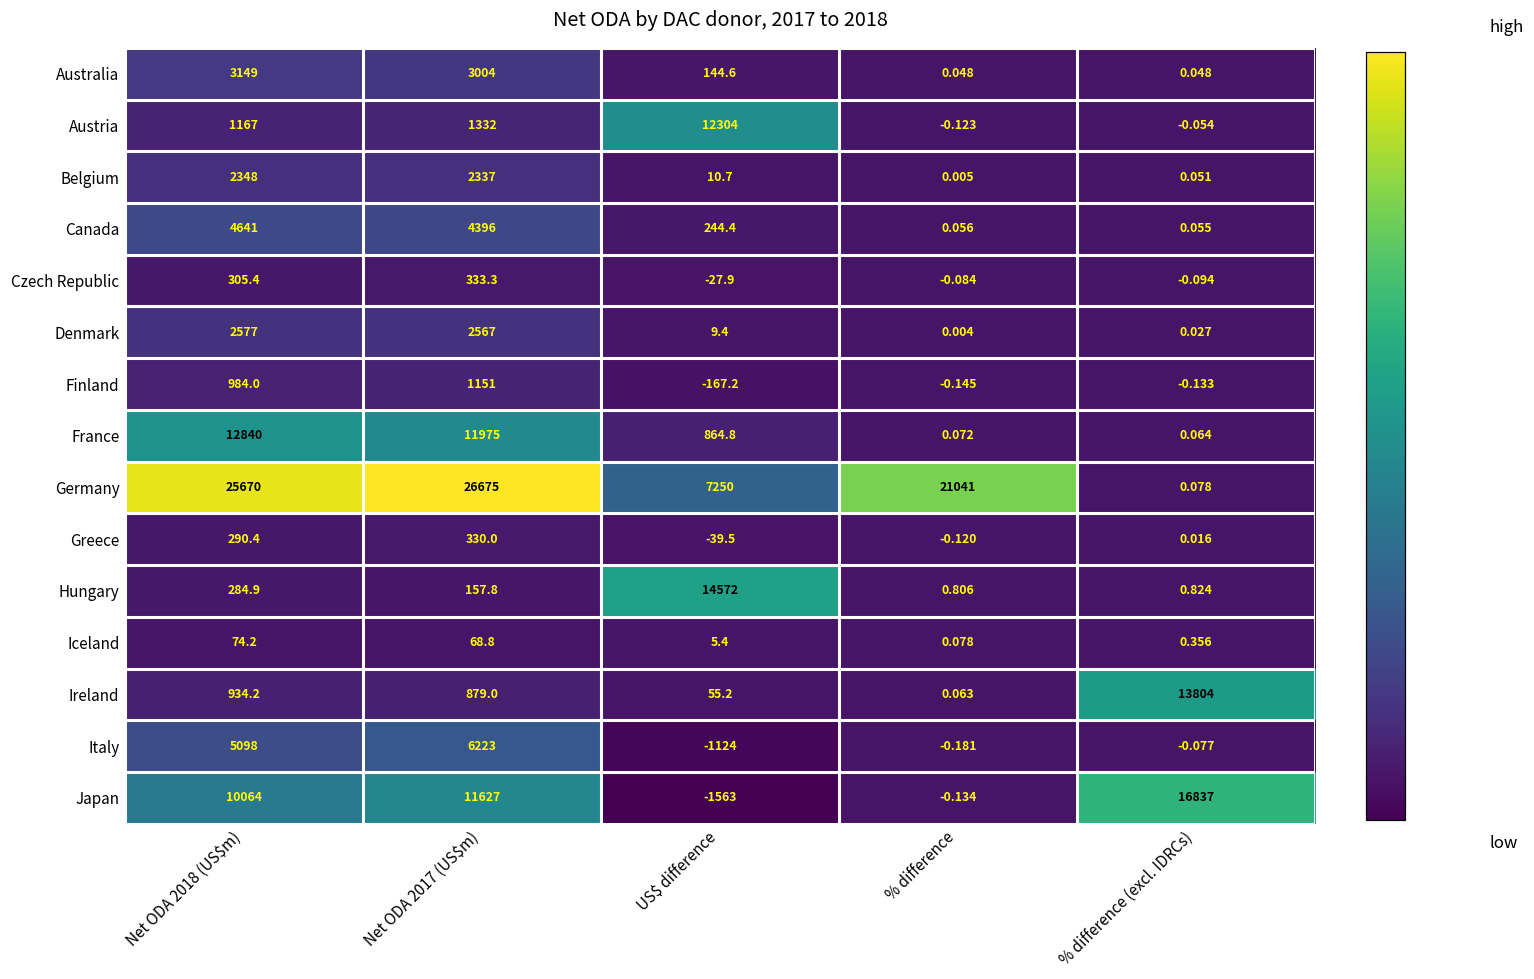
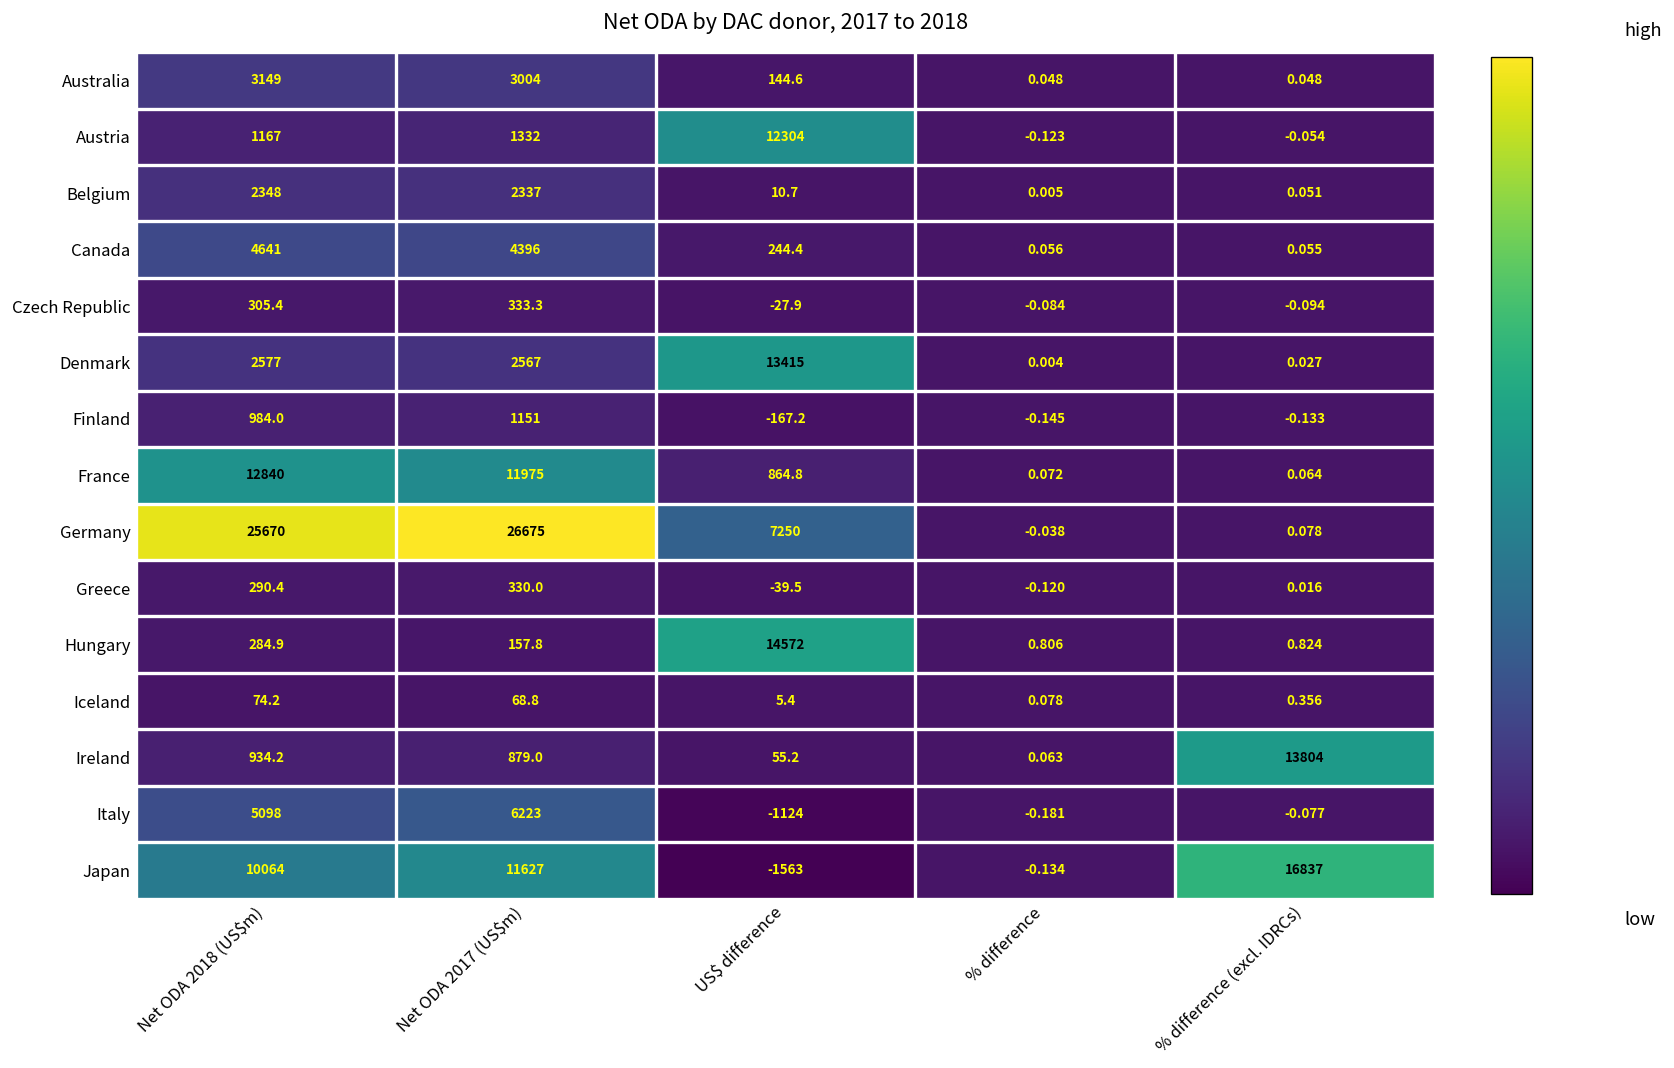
Denmark, US$ difference: 9.4 -> 13415
Germany, % difference: 21041 -> -0.038
